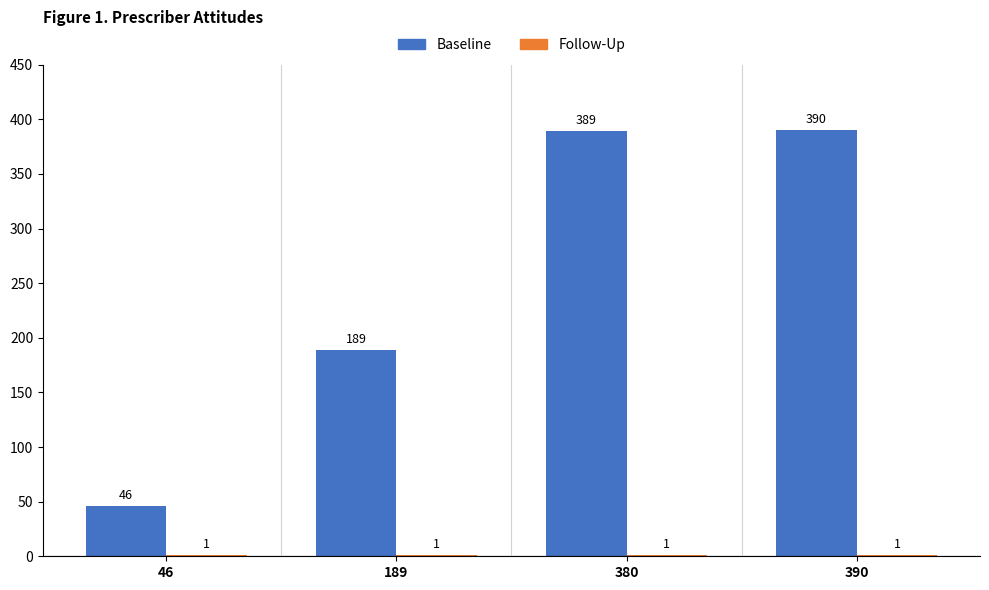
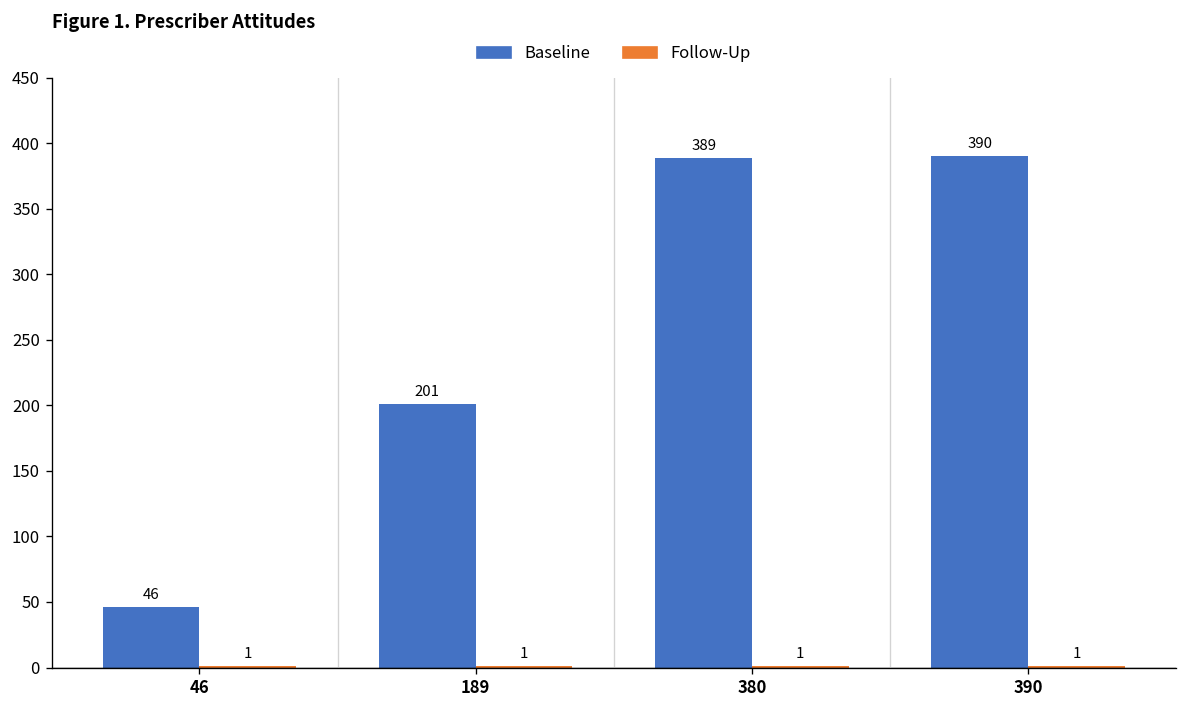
Baseline, 189: 189 -> 201
